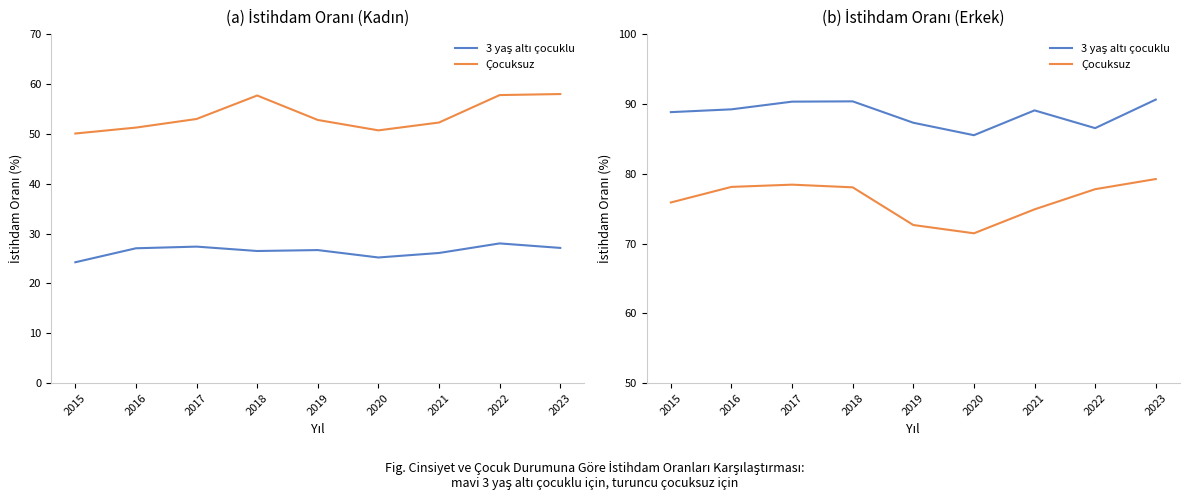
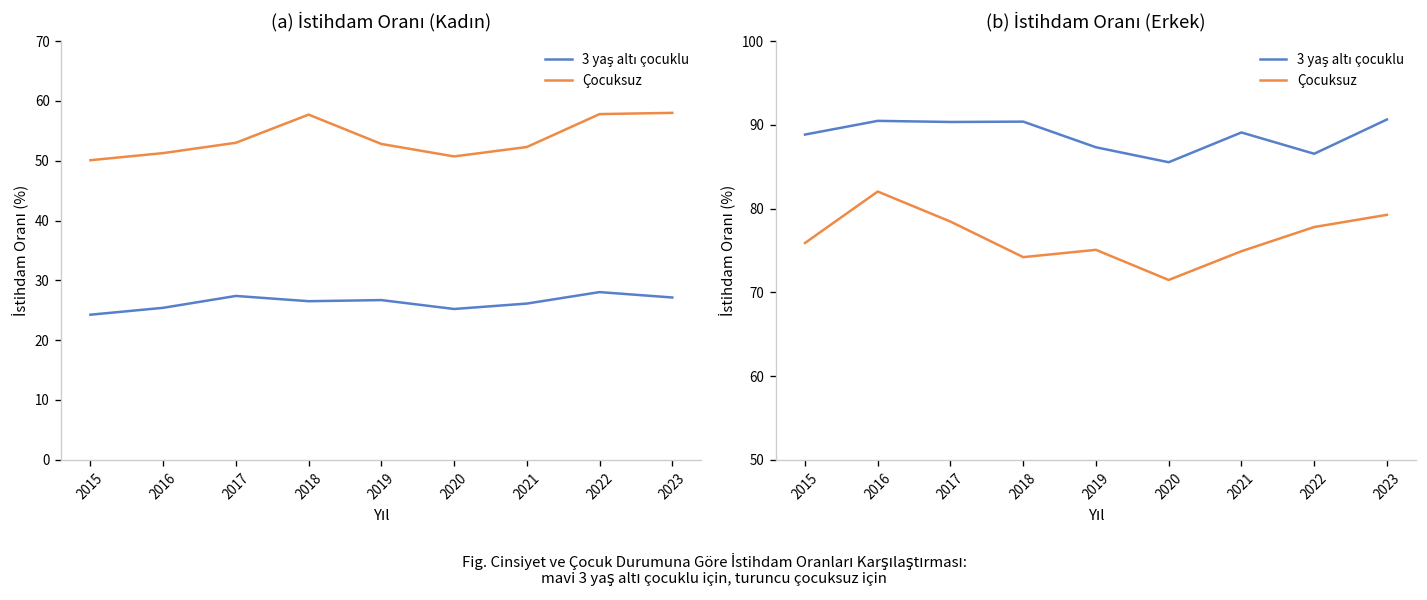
(a) İstihdam Oranı (Kadın), 3 yaş altı çocuklu, 2016: 27 -> 25
(b) İstihdam Oranı (Erkek), 3 yaş altı çocuklu, 2016: 89 -> 90
(b) İstihdam Oranı (Erkek), Çocuksuz, 2016: 78 -> 82
(b) İstihdam Oranı (Erkek), Çocuksuz, 2018: 78 -> 74
(b) İstihdam Oranı (Erkek), Çocuksuz, 2019: 73 -> 75
